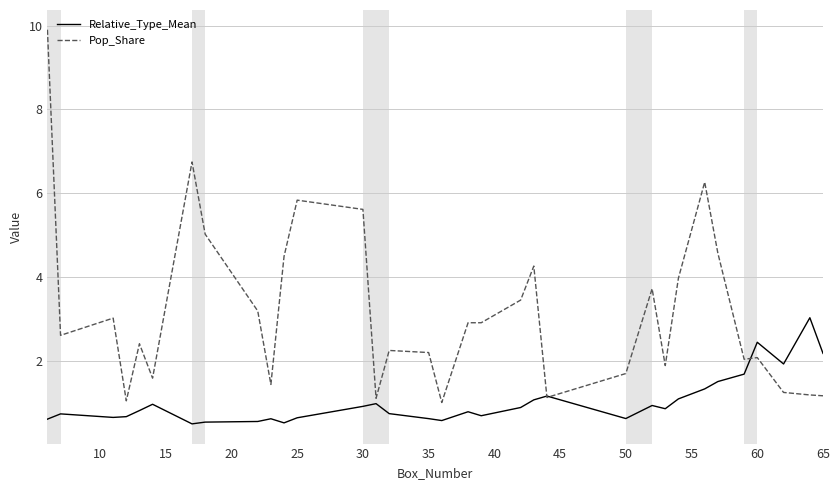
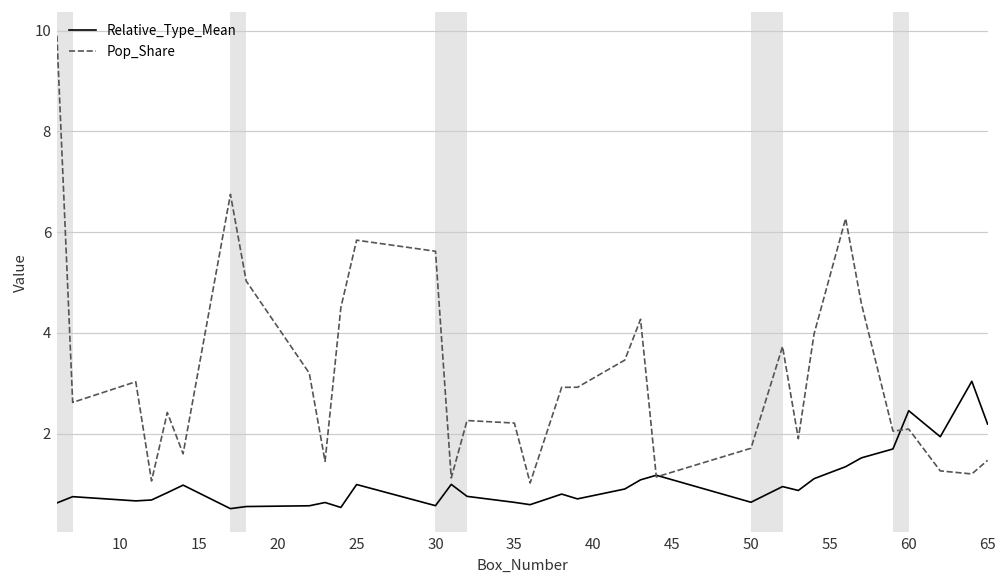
Relative_Type_Mean, 25: 0.7 -> 1.0
Relative_Type_Mean, 30: 0.9 -> 0.6
Pop_Share, 65: 1.2 -> 1.5
